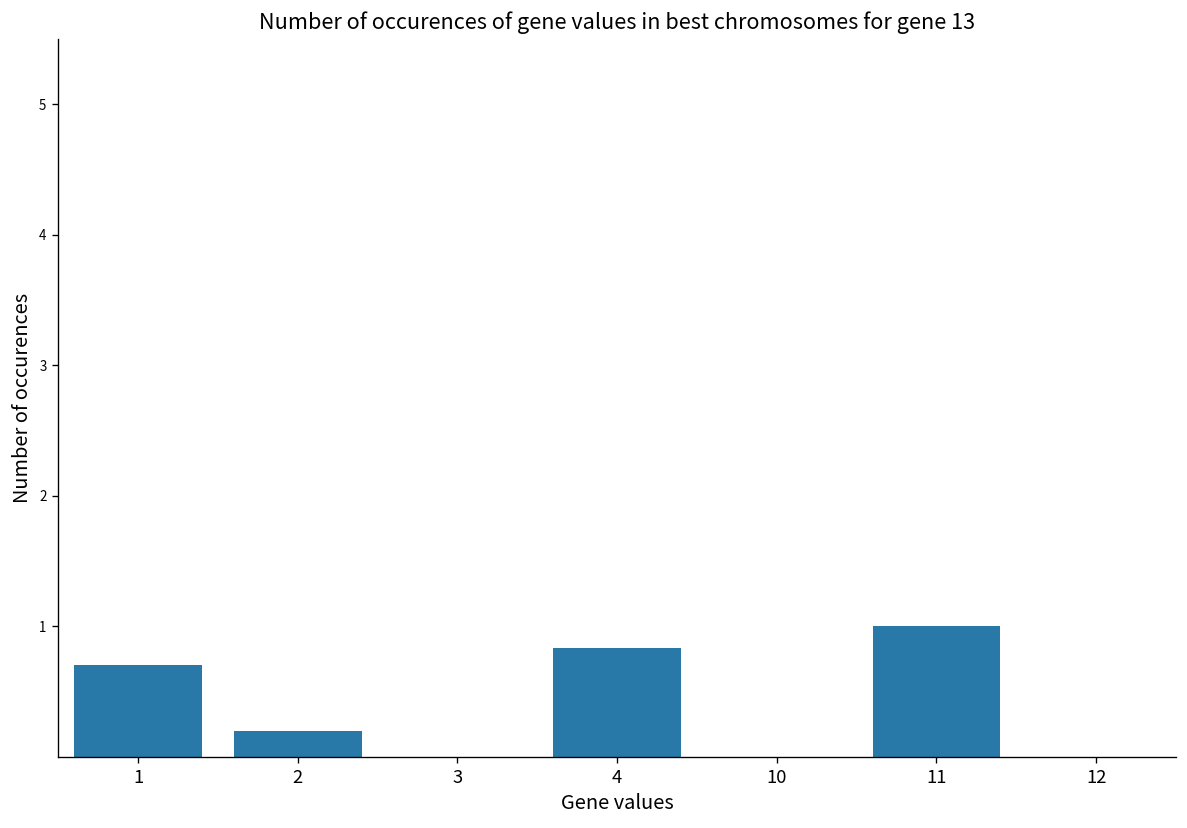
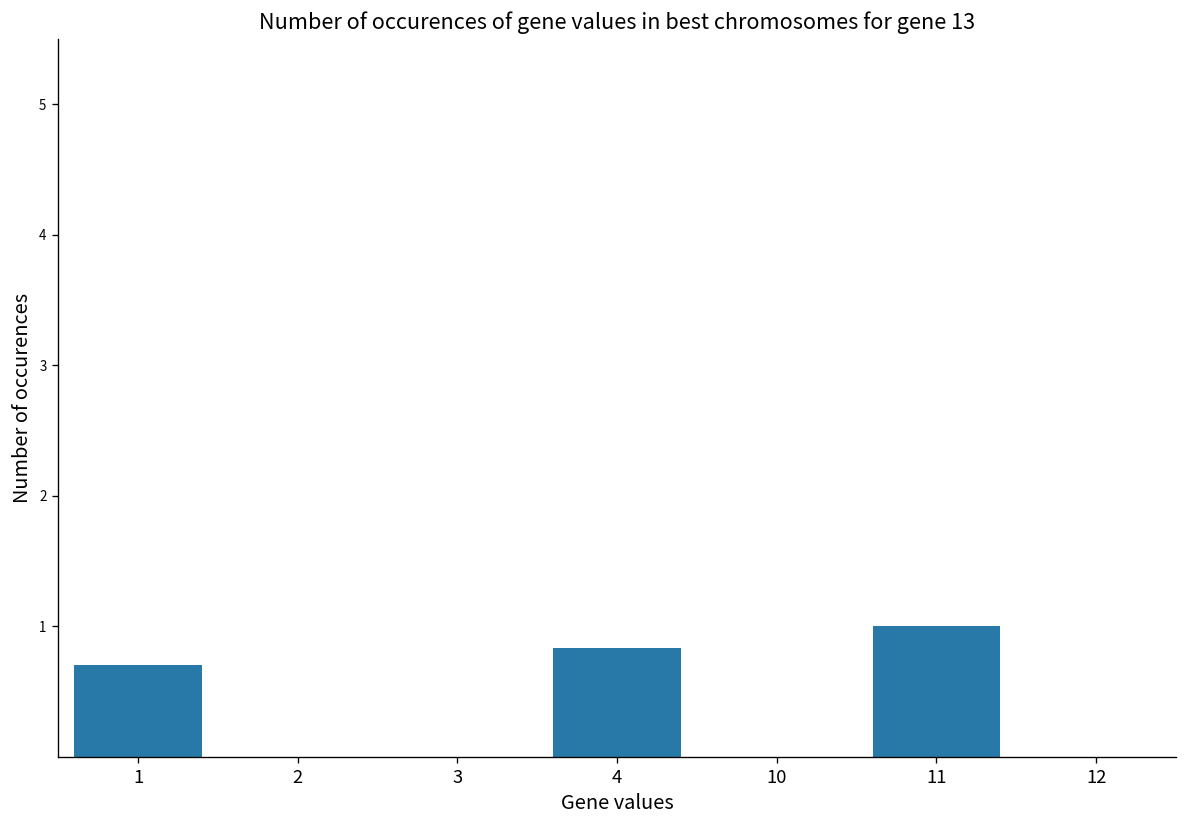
2: 0.2 -> 0.0
